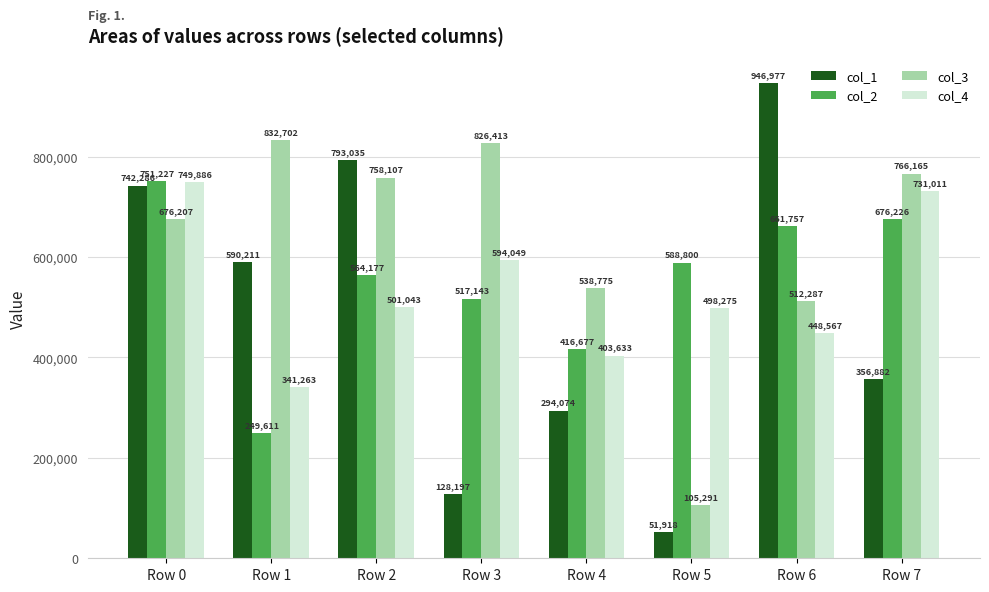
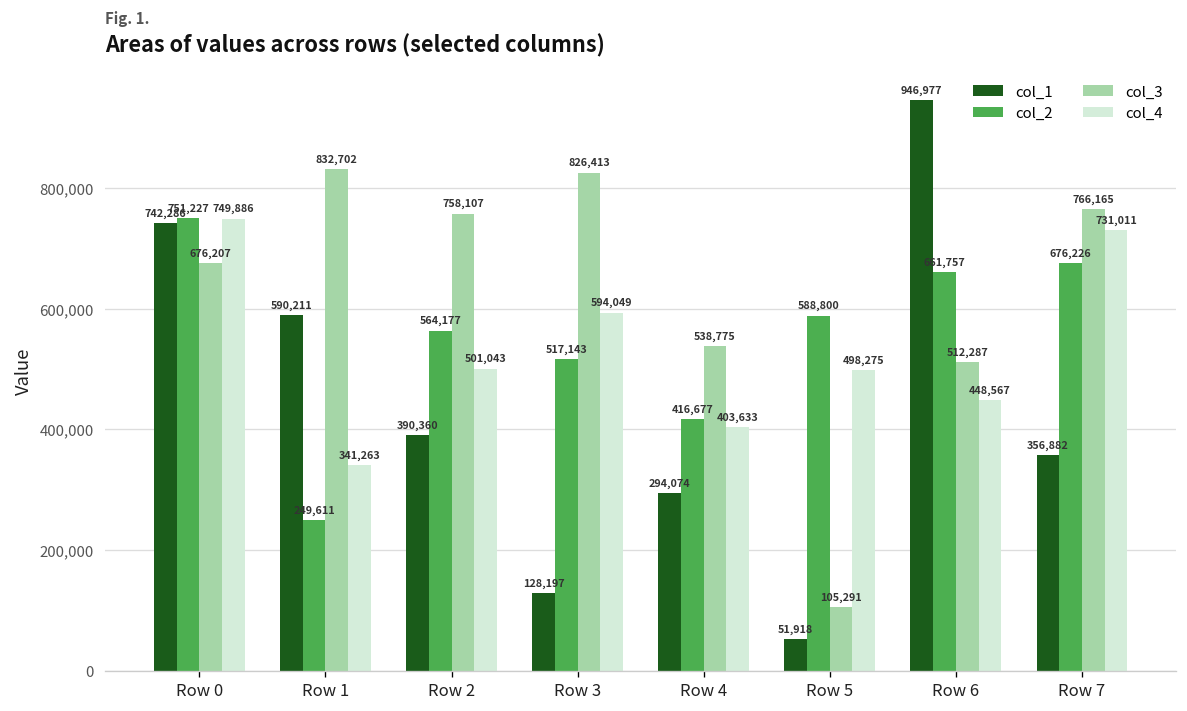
col_1, Row 2: 793,035 -> 390,360
